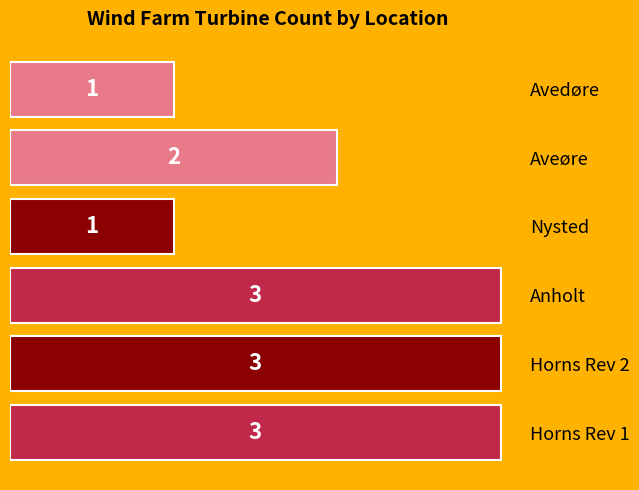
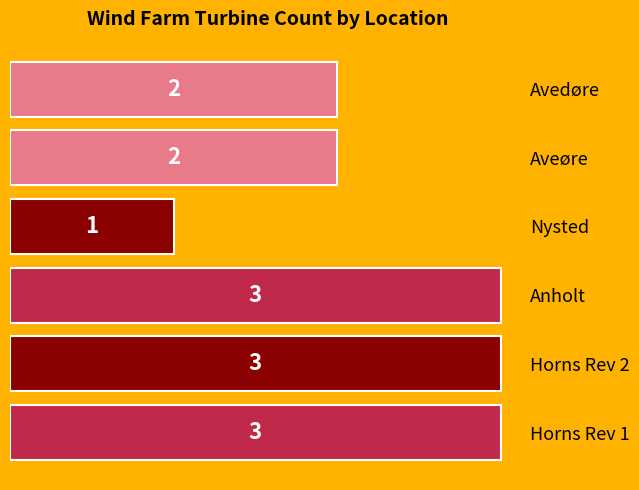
Avedøre: 1 -> 2
